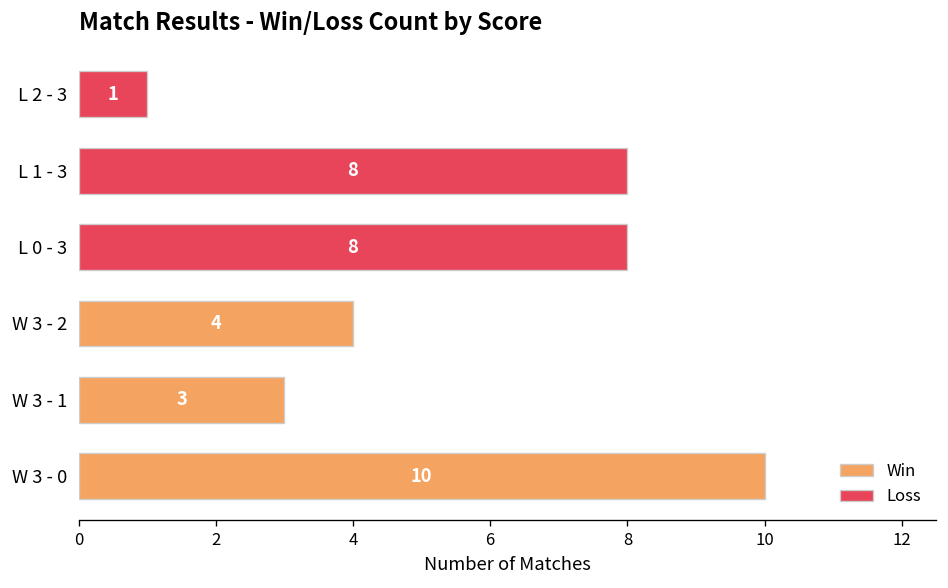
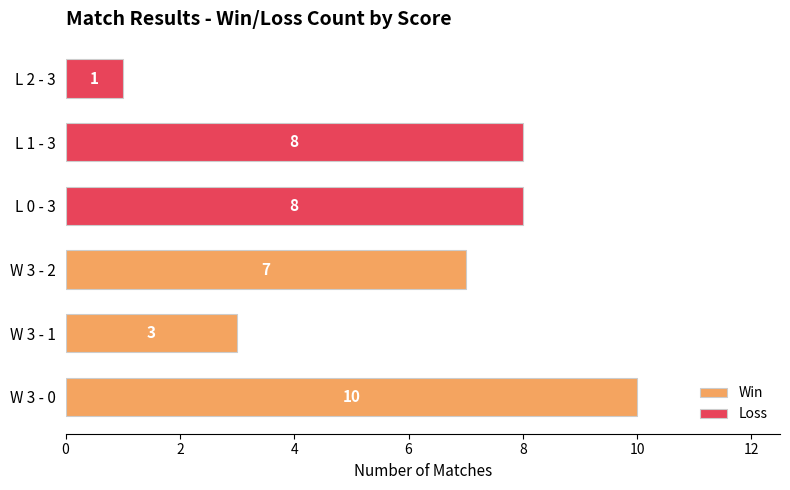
Win, W 3 - 2: 4 -> 7
